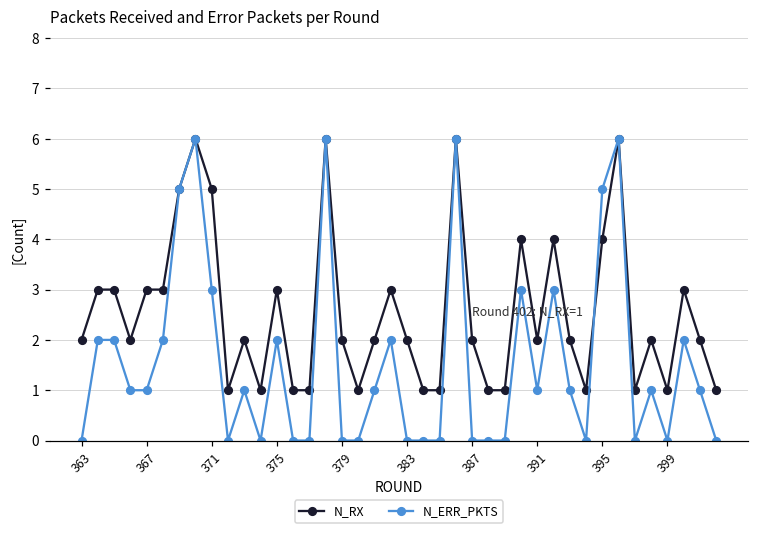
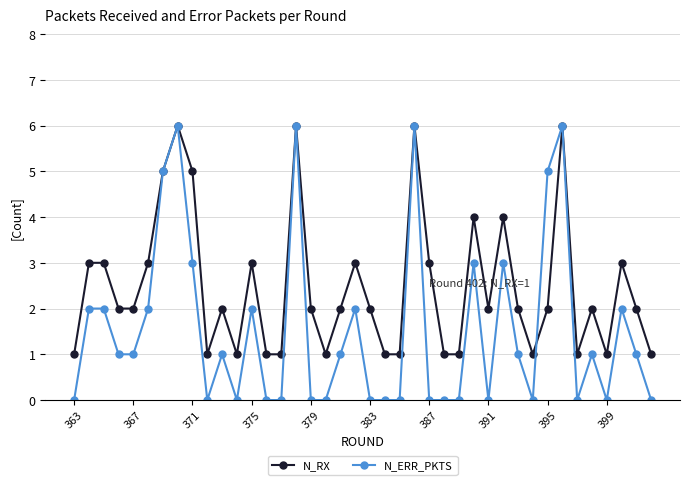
N_RX, 363: 2 -> 1
N_RX, 367: 3 -> 2
N_RX, 387: 2 -> 3
N_ERR_PKTS, 391: 1 -> 0
N_RX, 395: 4 -> 2
